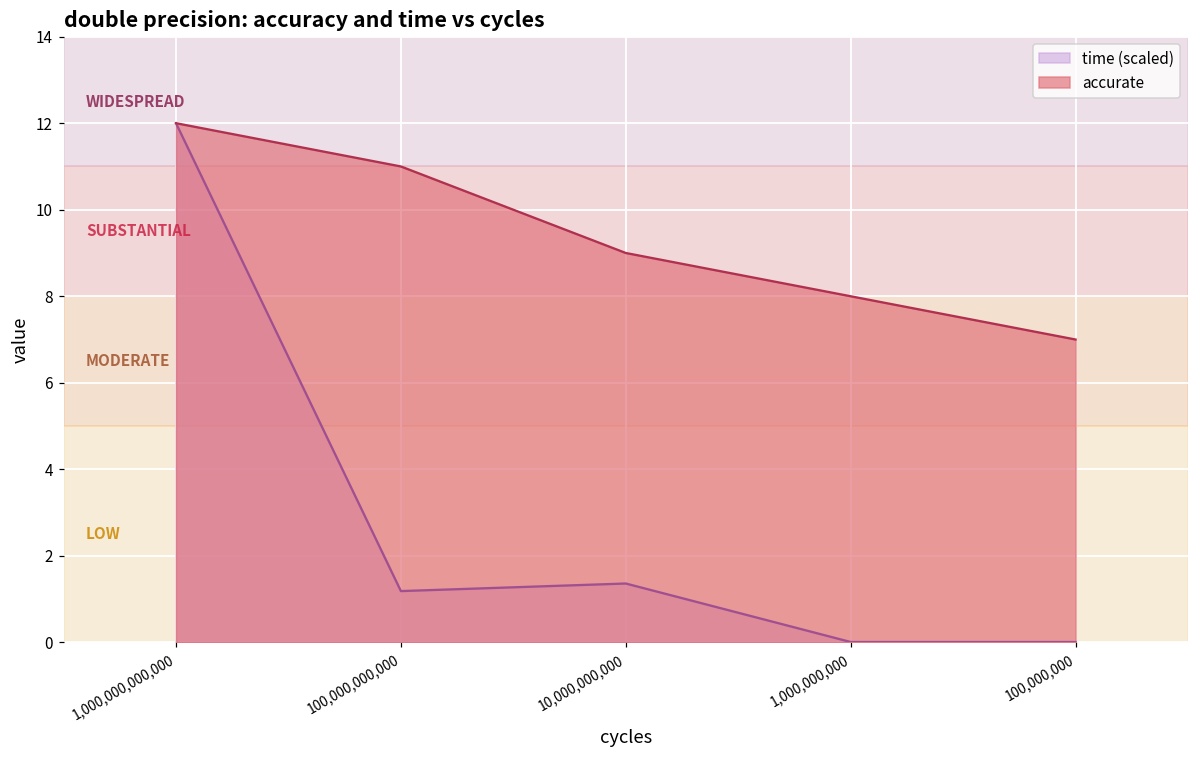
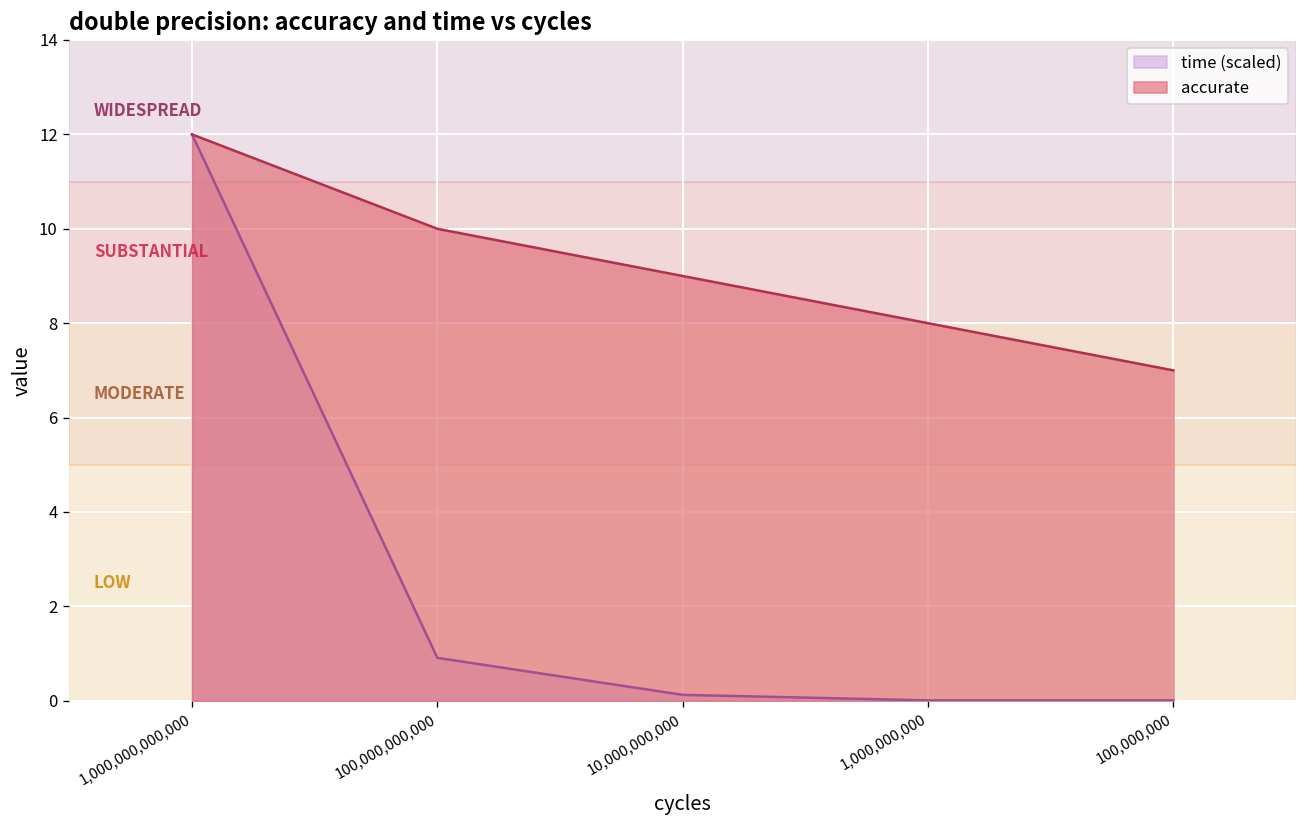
time (scaled), 100,000,000,000: 1.2 -> 0.9
accurate, 100,000,000,000: 11 -> 10
time (scaled), 10,000,000,000: 1.4 -> 0.1
